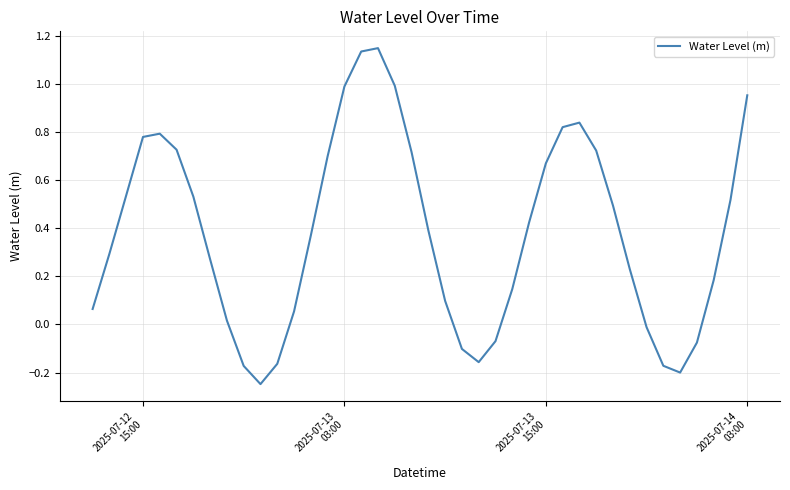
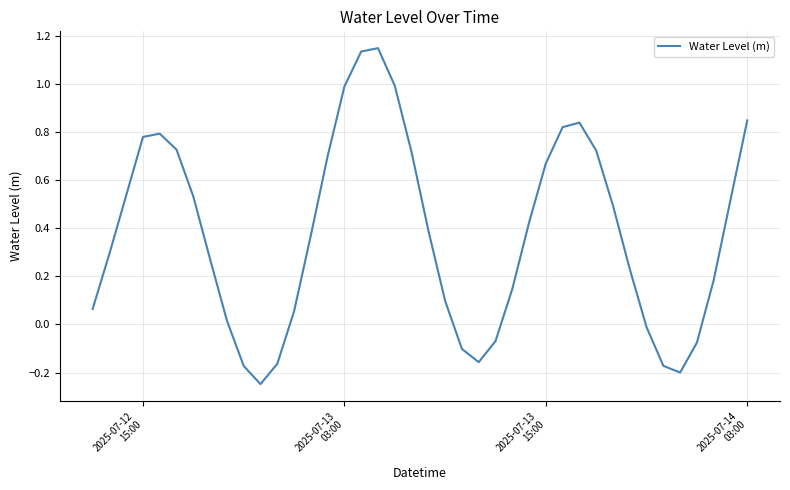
2025-07-14 03:00: 0.95 -> 0.85
